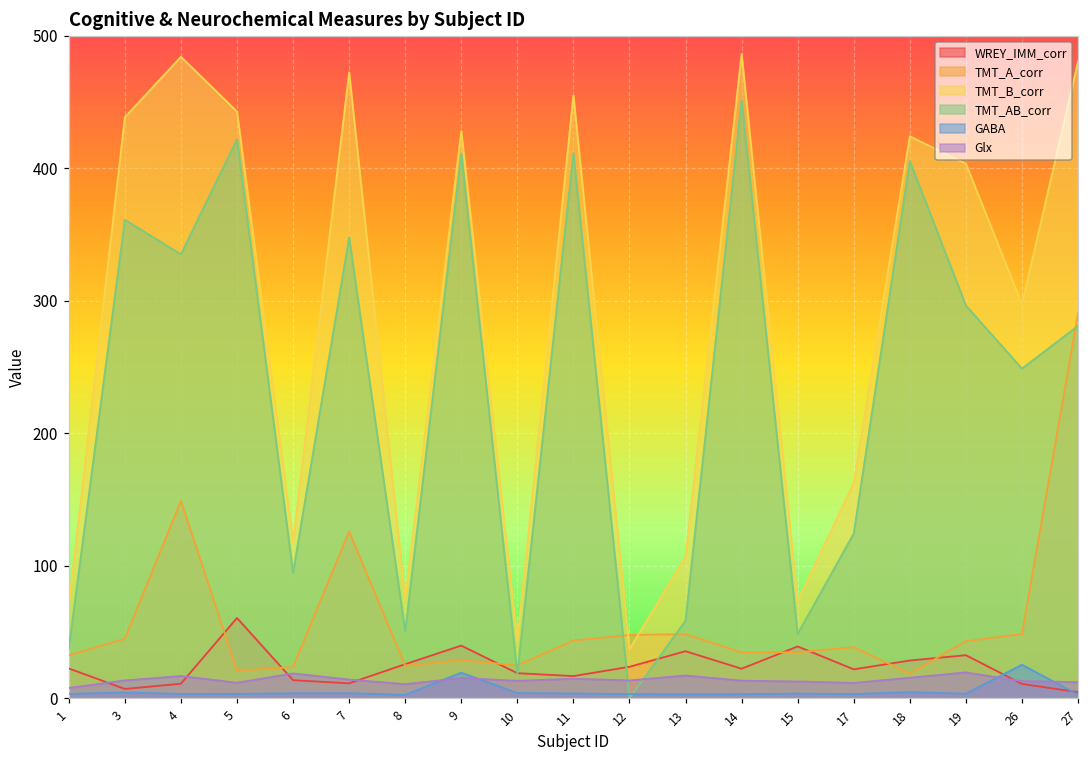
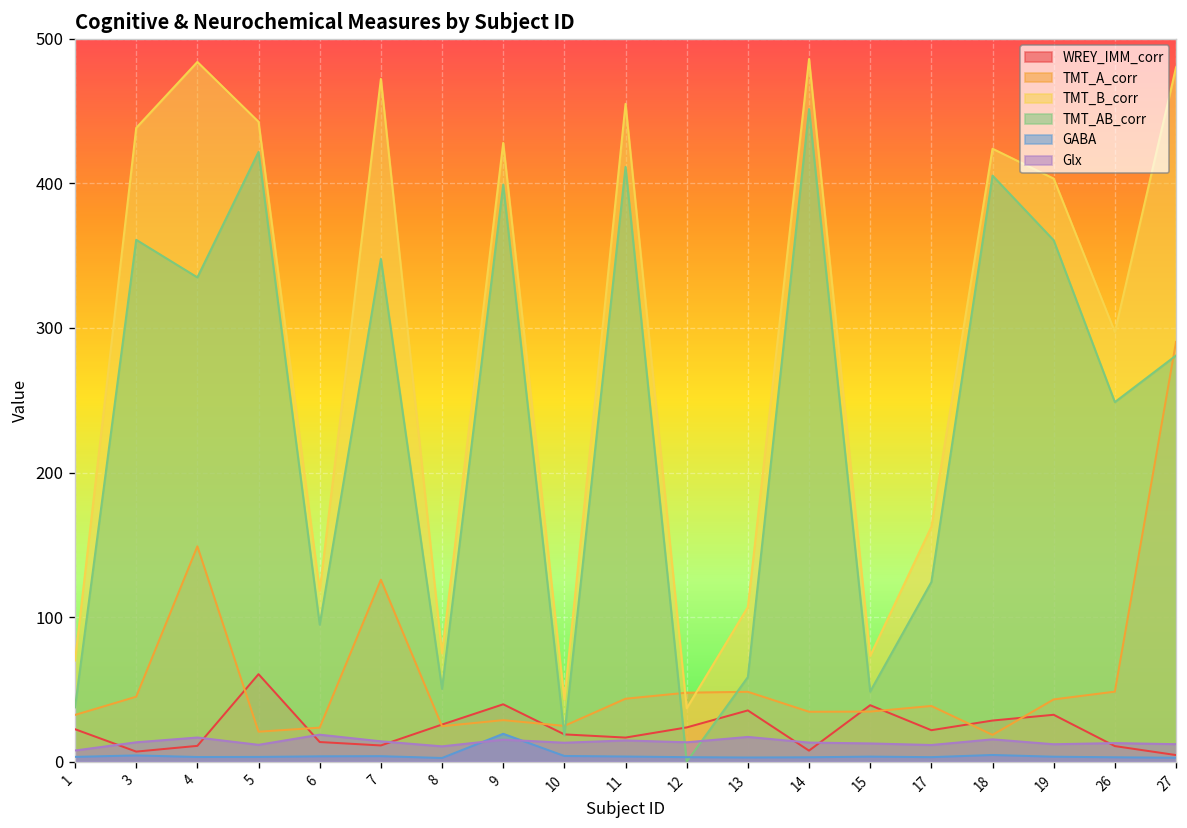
TMT_AB_corr, 9: 411 -> 399
WREY_IMM_corr, 14: 22 -> 8
TMT_AB_corr, 19: 296 -> 361
Glx, 19: 20 -> 12
GABA, 26: 25 -> 3
